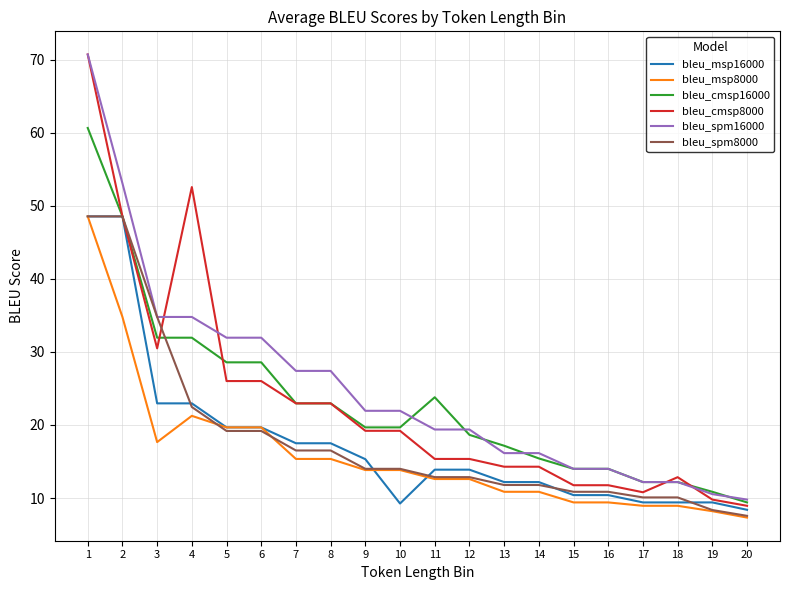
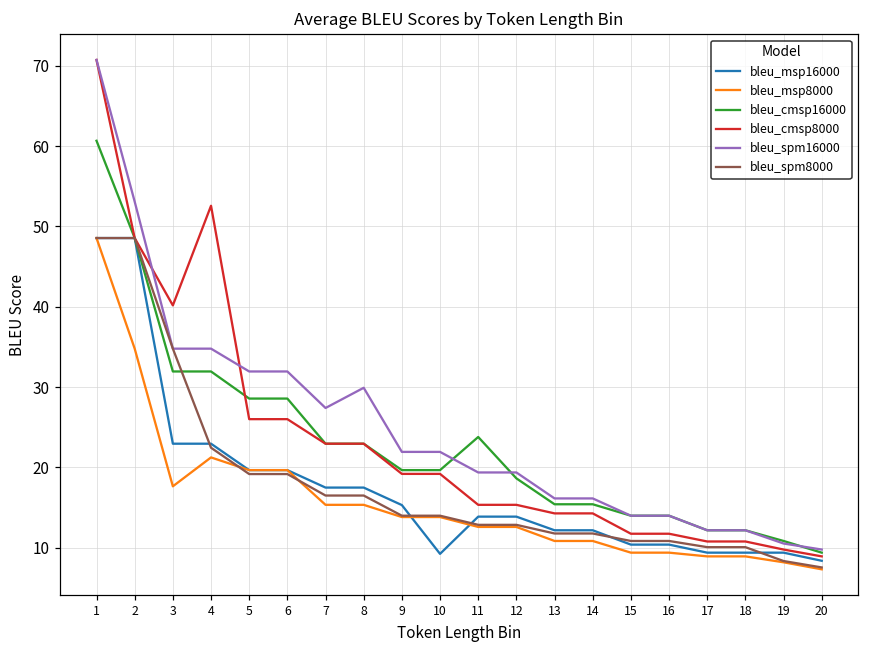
bleu_cmsp8000, 3: 30 -> 40
bleu_spm16000, 8: 27 -> 30
bleu_cmsp16000, 13: 17 -> 15
bleu_cmsp8000, 18: 13 -> 11
